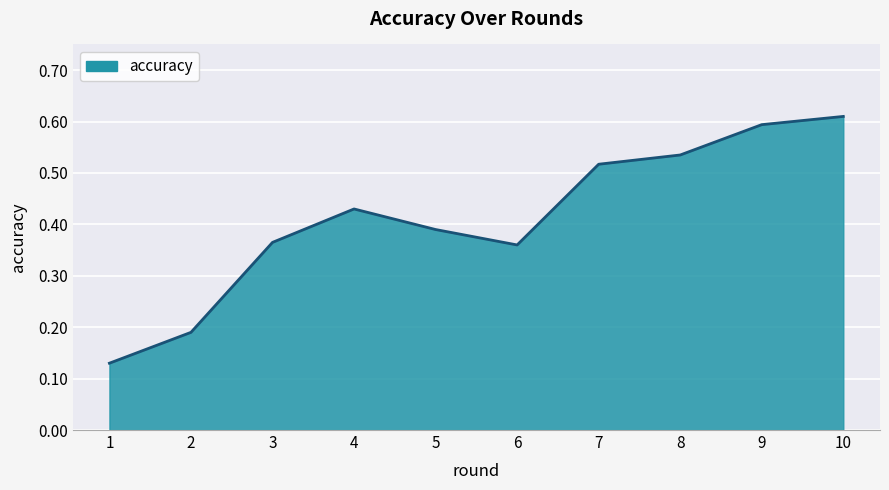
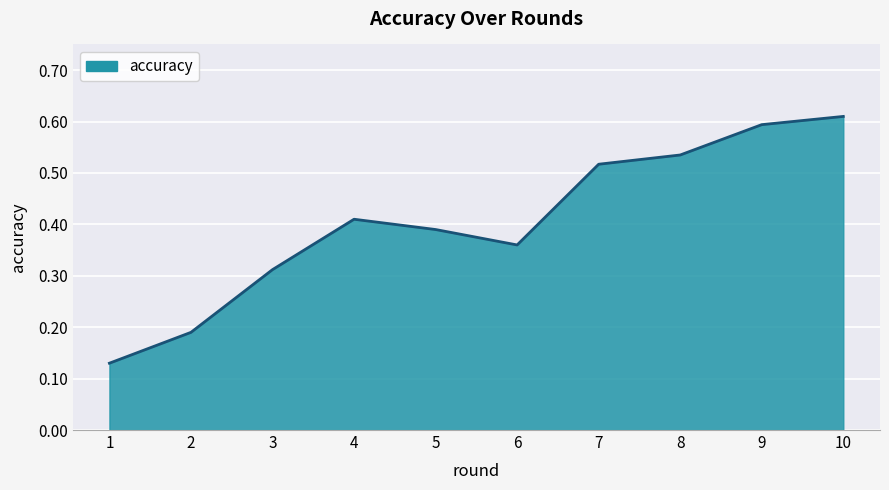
3: 0.37 -> 0.31
4: 0.43 -> 0.41
